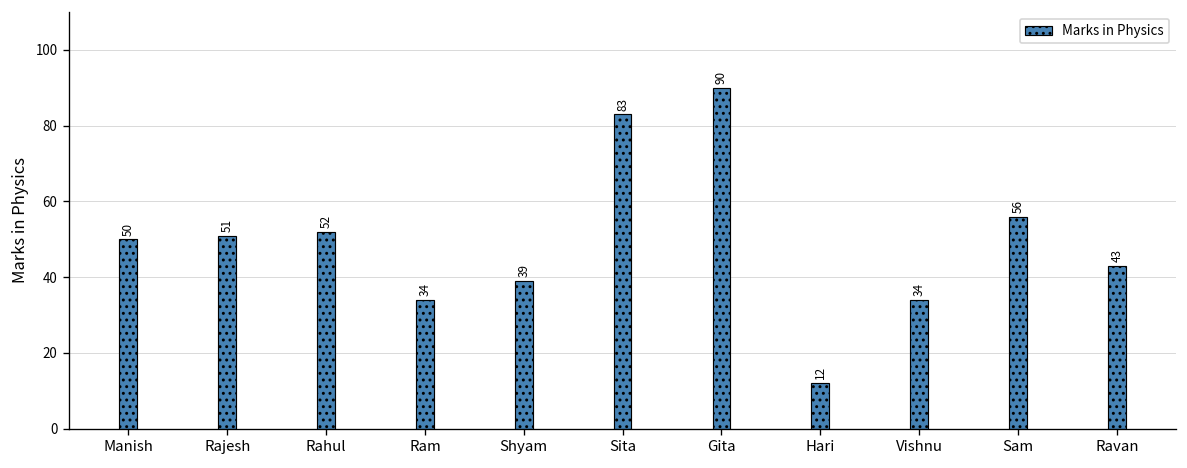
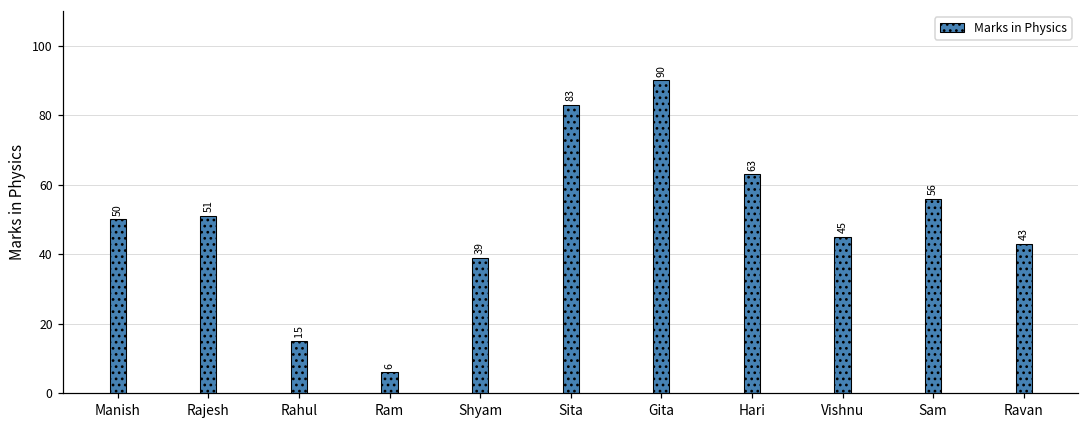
Rahul: 52 -> 15
Ram: 34 -> 6
Hari: 12 -> 63
Vishnu: 34 -> 45
